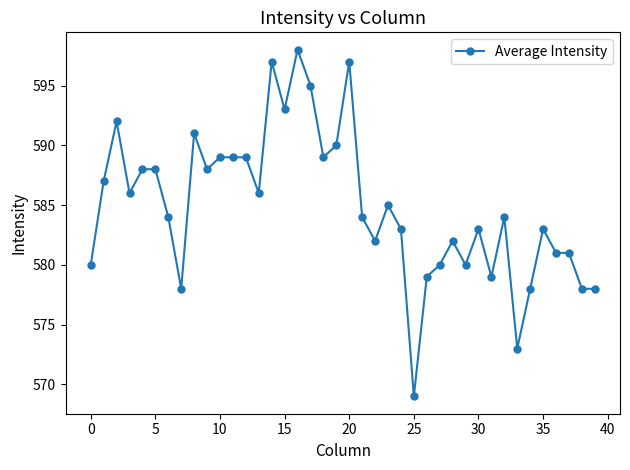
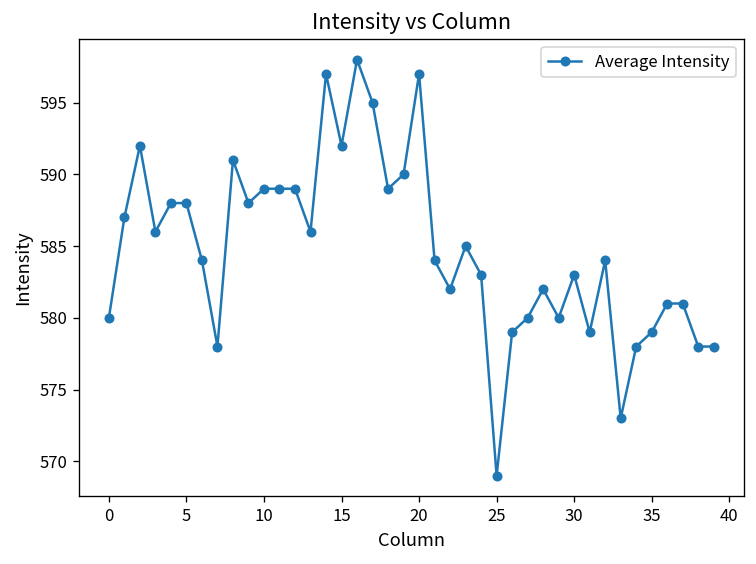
15: 593 -> 592
35: 583 -> 579
